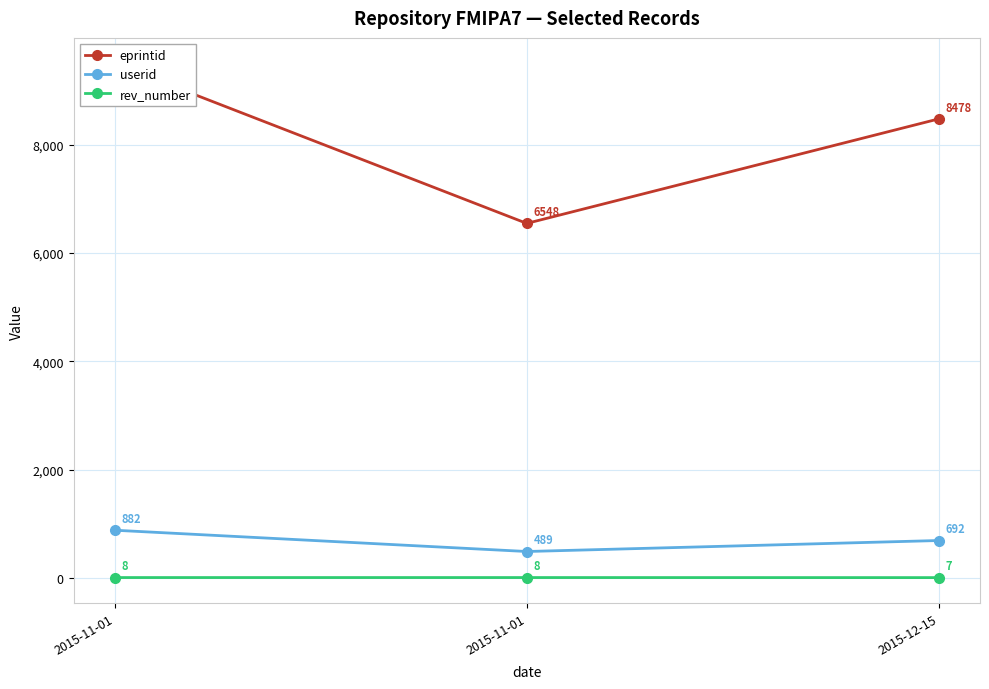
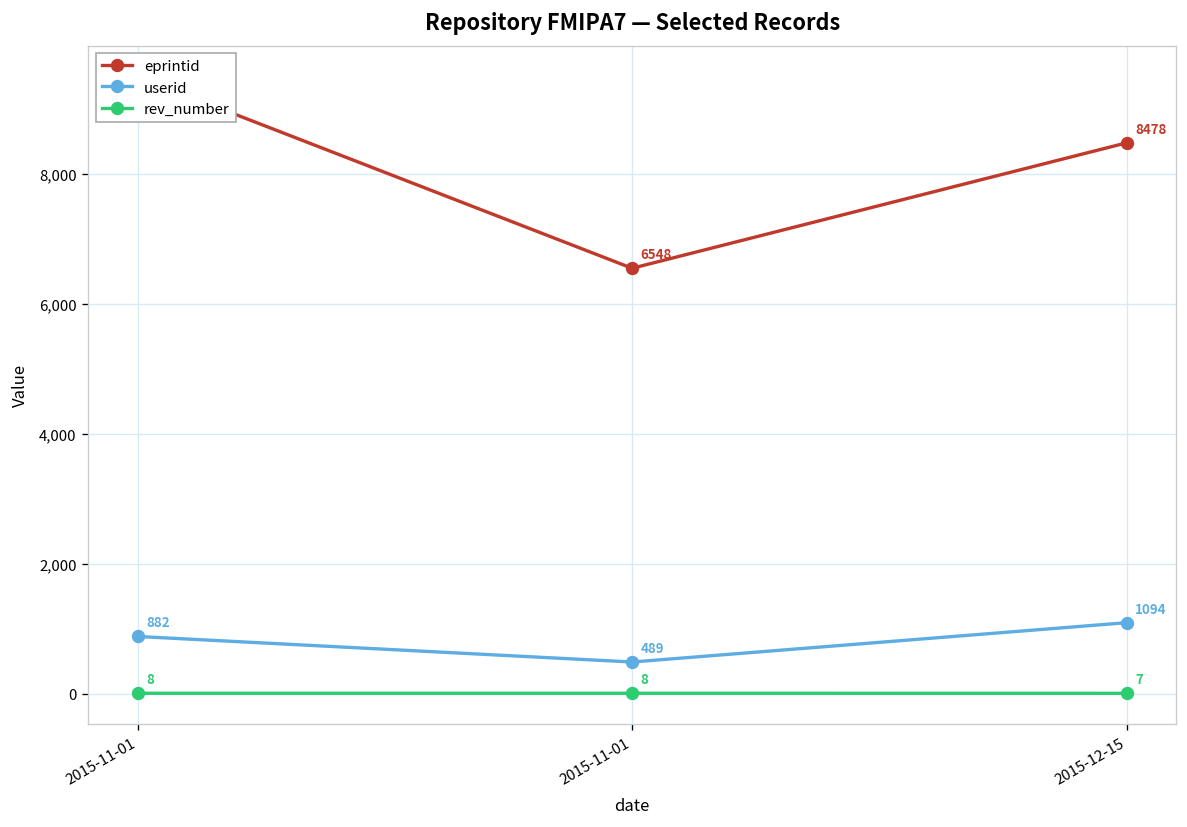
userid, 2015-12-15: 692 -> 1094
